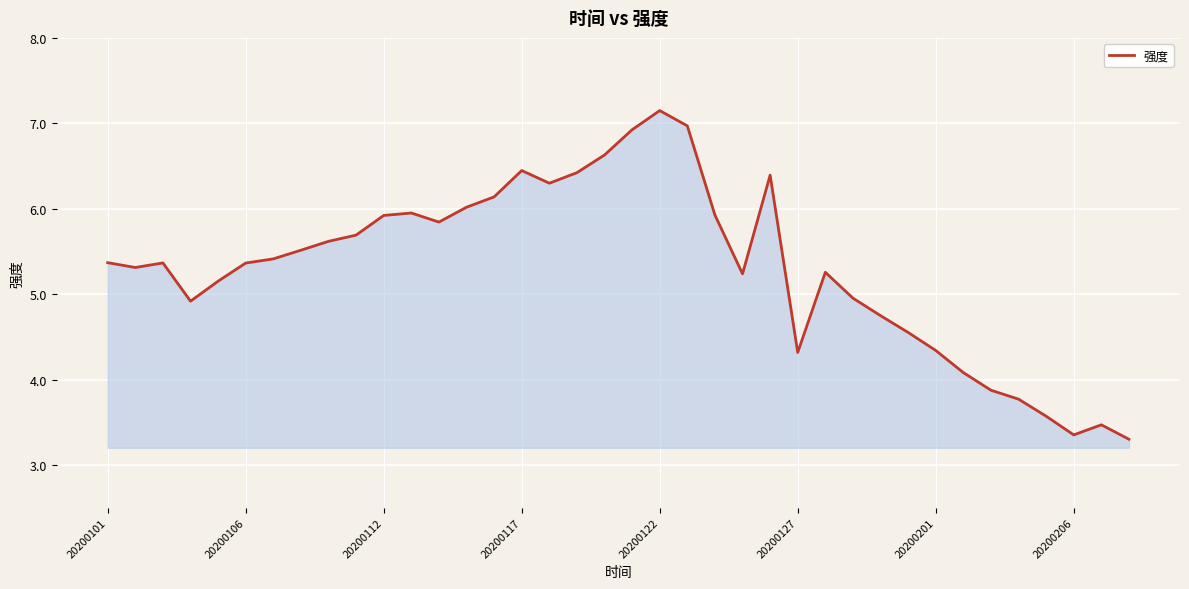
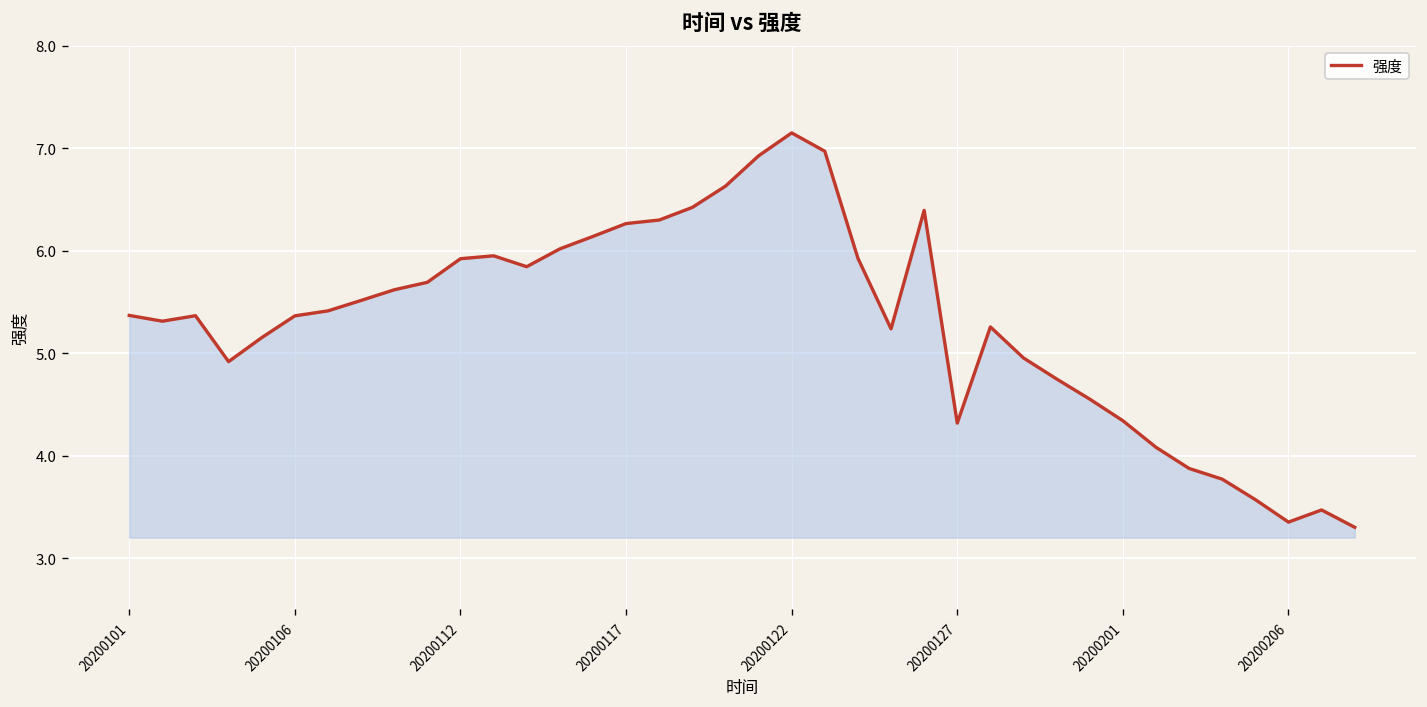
20200117: 6.4 -> 6.3
